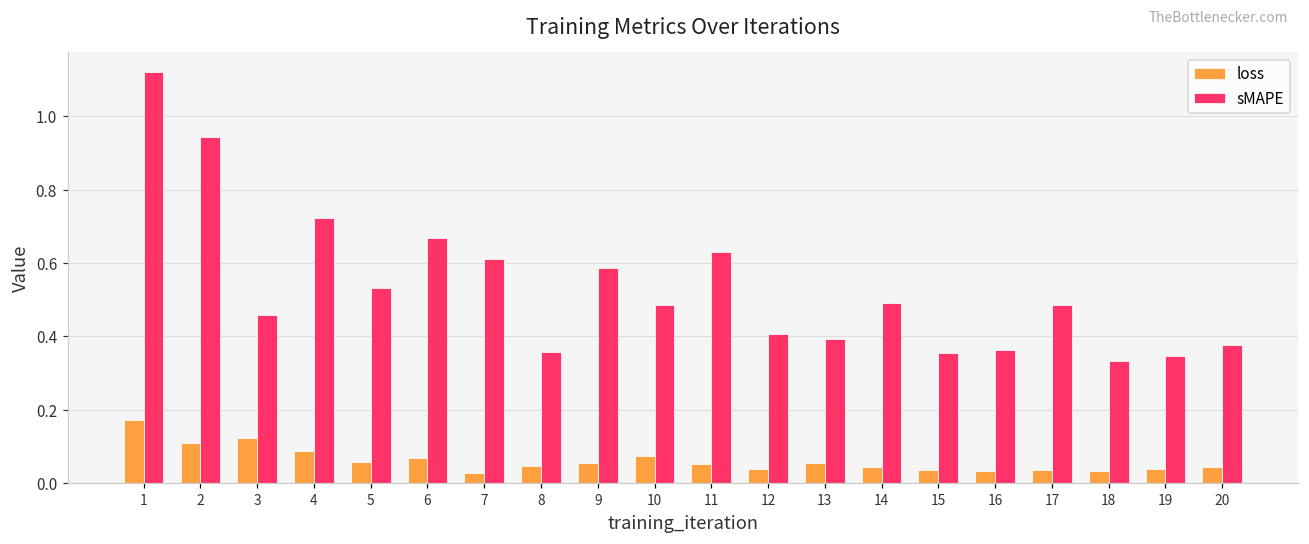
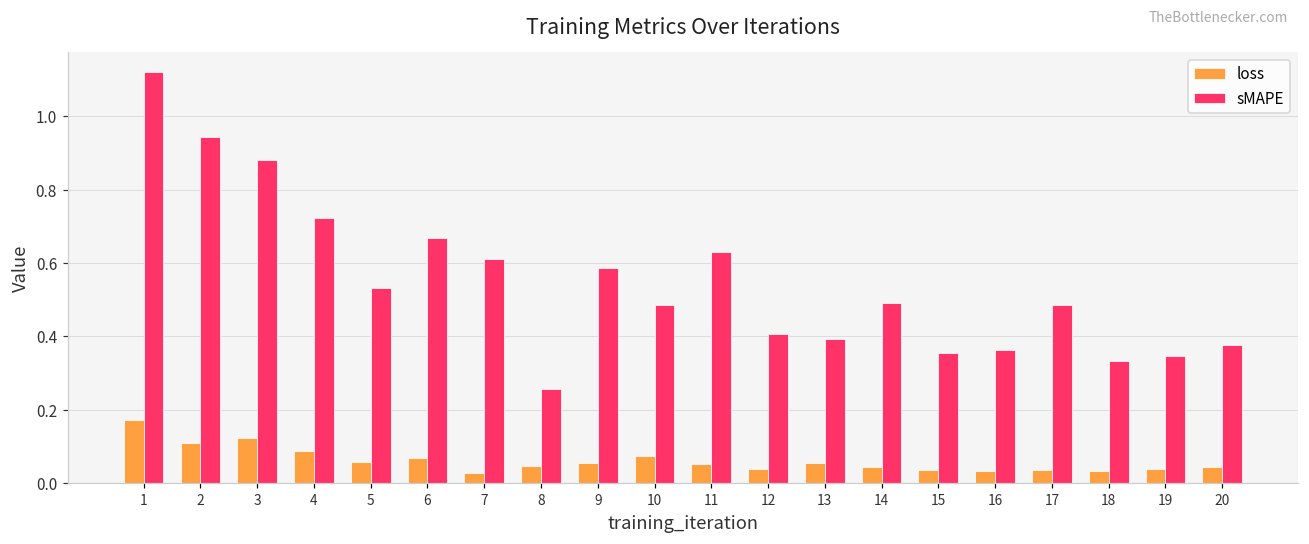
sMAPE, 3: 0.46 -> 0.88
sMAPE, 8: 0.36 -> 0.26
